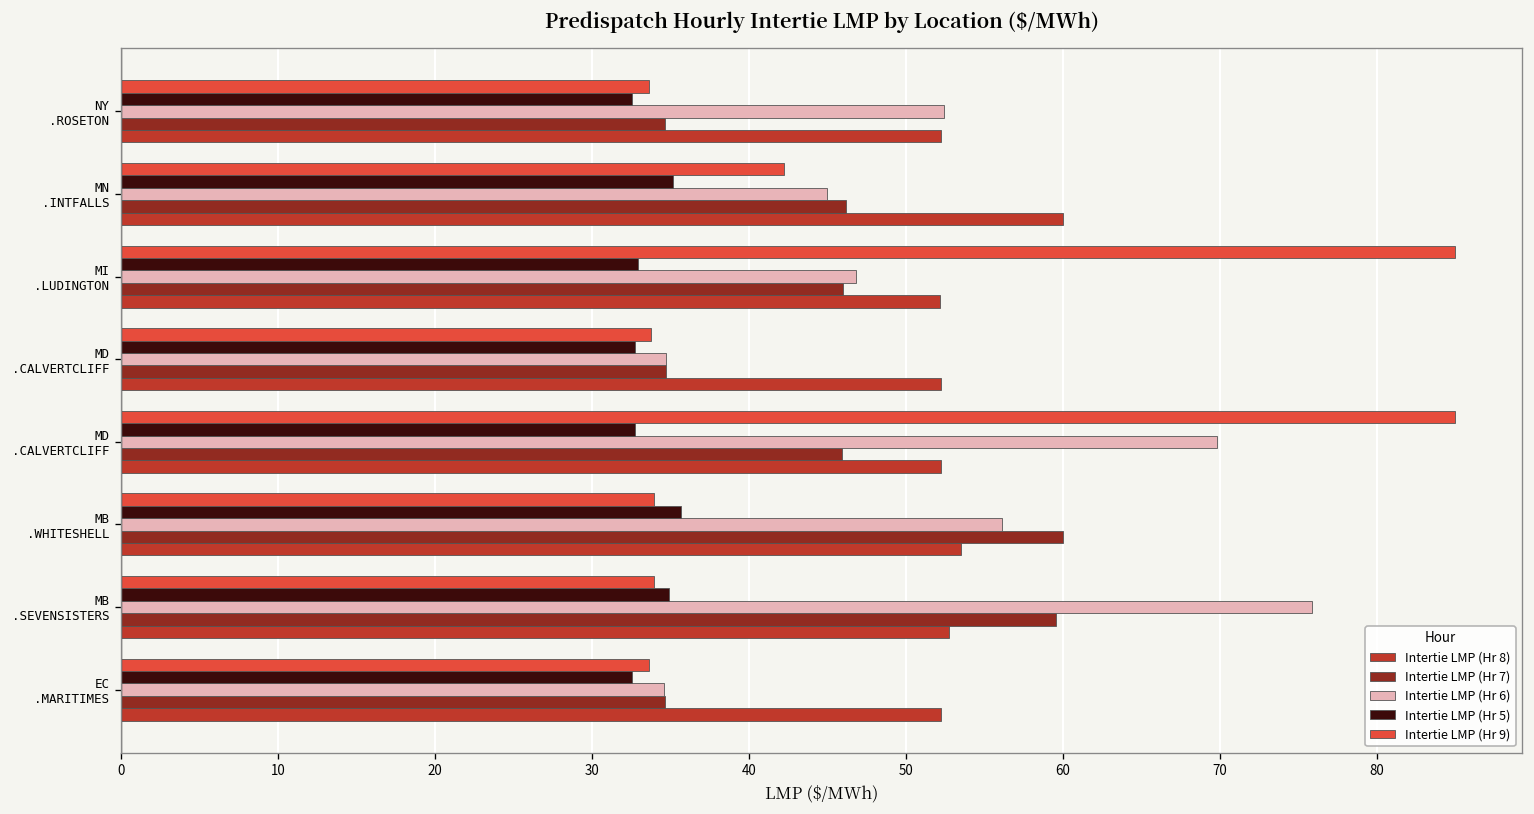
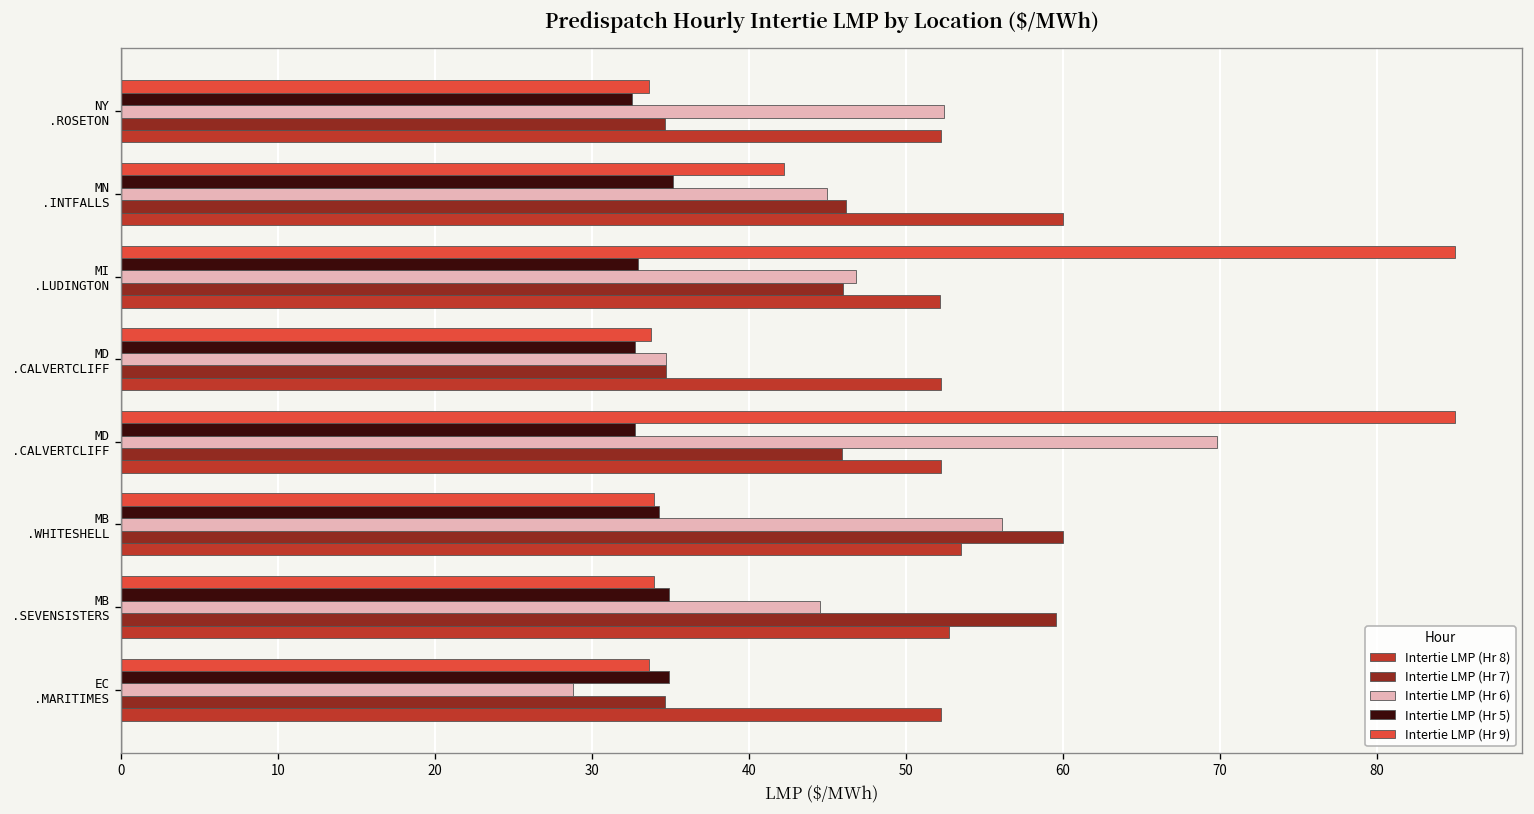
Intertie LMP (Hr 5), MB .WHITESHELL: 35.7 -> 34.3
Intertie LMP (Hr 6), MB .SEVENSISTERS: 75.9 -> 44.5
Intertie LMP (Hr 5), EC .MARITIMES: 32.6 -> 34.9
Intertie LMP (Hr 6), EC .MARITIMES: 34.6 -> 28.8
